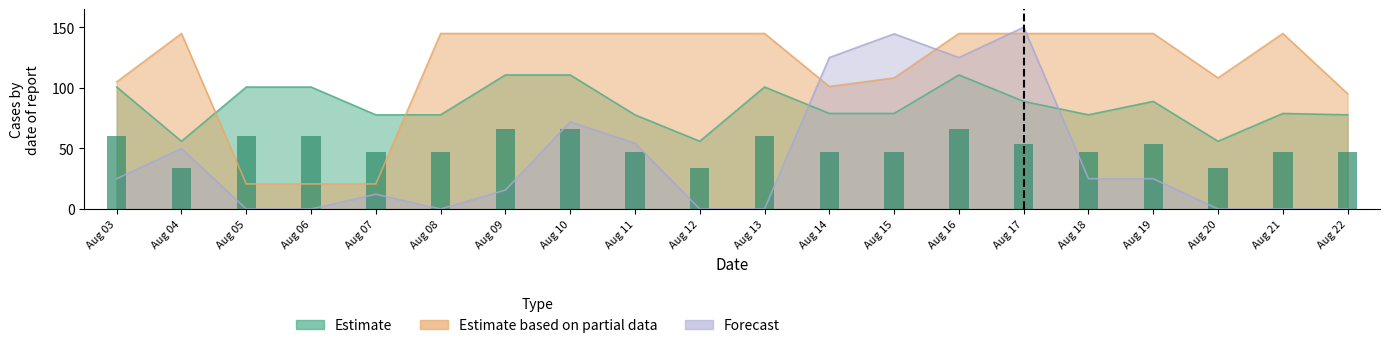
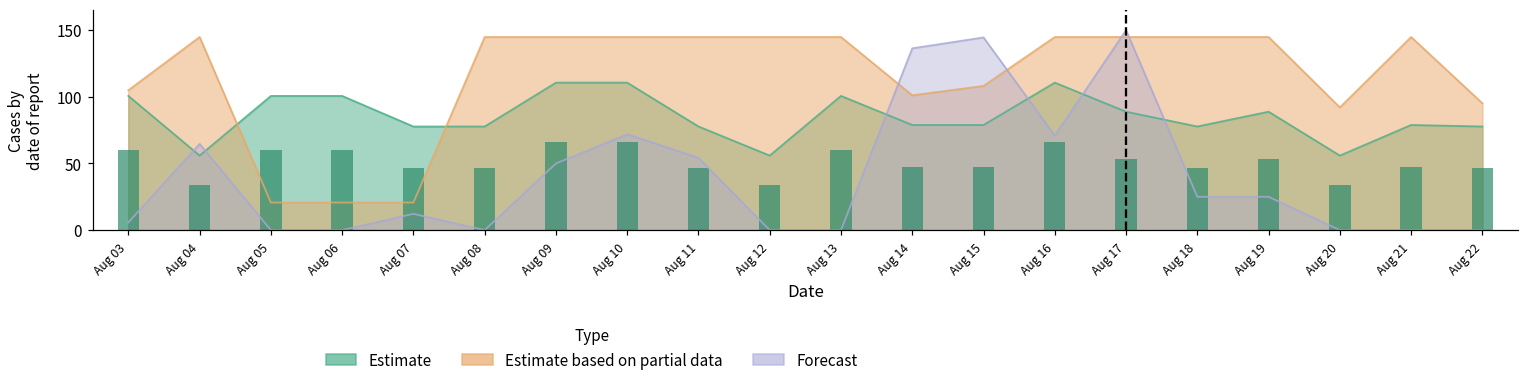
Forecast, Aug 03: 25 -> 6
Forecast, Aug 04: 50 -> 65
Forecast, Aug 09: 16 -> 50
Forecast, Aug 14: 125 -> 136
Forecast, Aug 16: 125 -> 71
Estimate based on partial data, Aug 20: 108 -> 92
